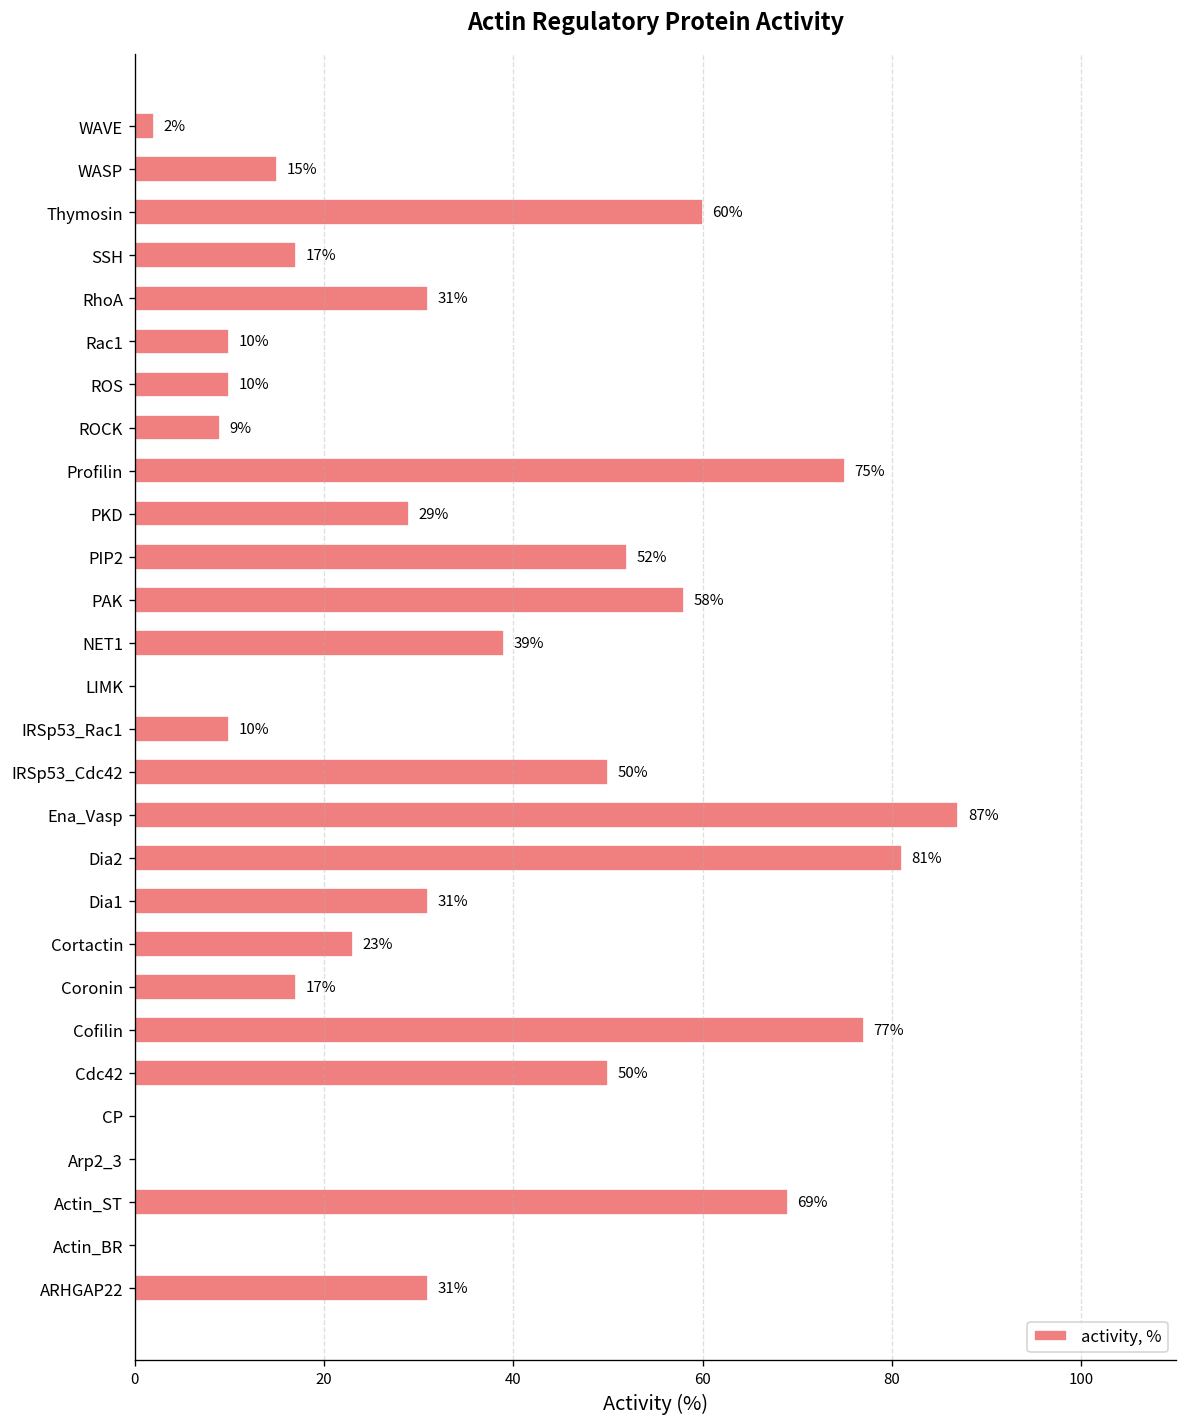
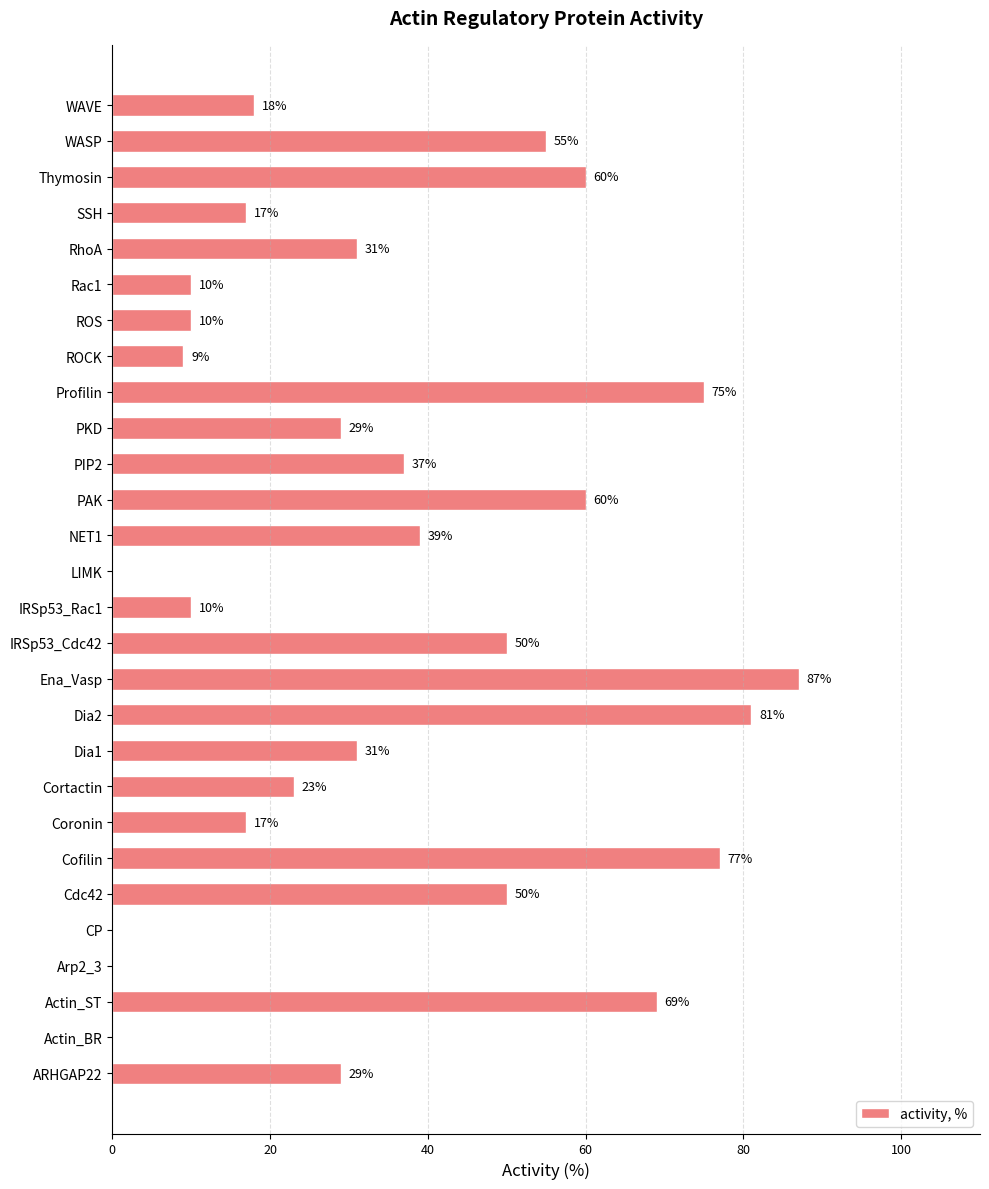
WAVE: 2% -> 18%
WASP: 15% -> 55%
PIP2: 52% -> 37%
PAK: 58% -> 60%
ARHGAP22: 31% -> 29%
